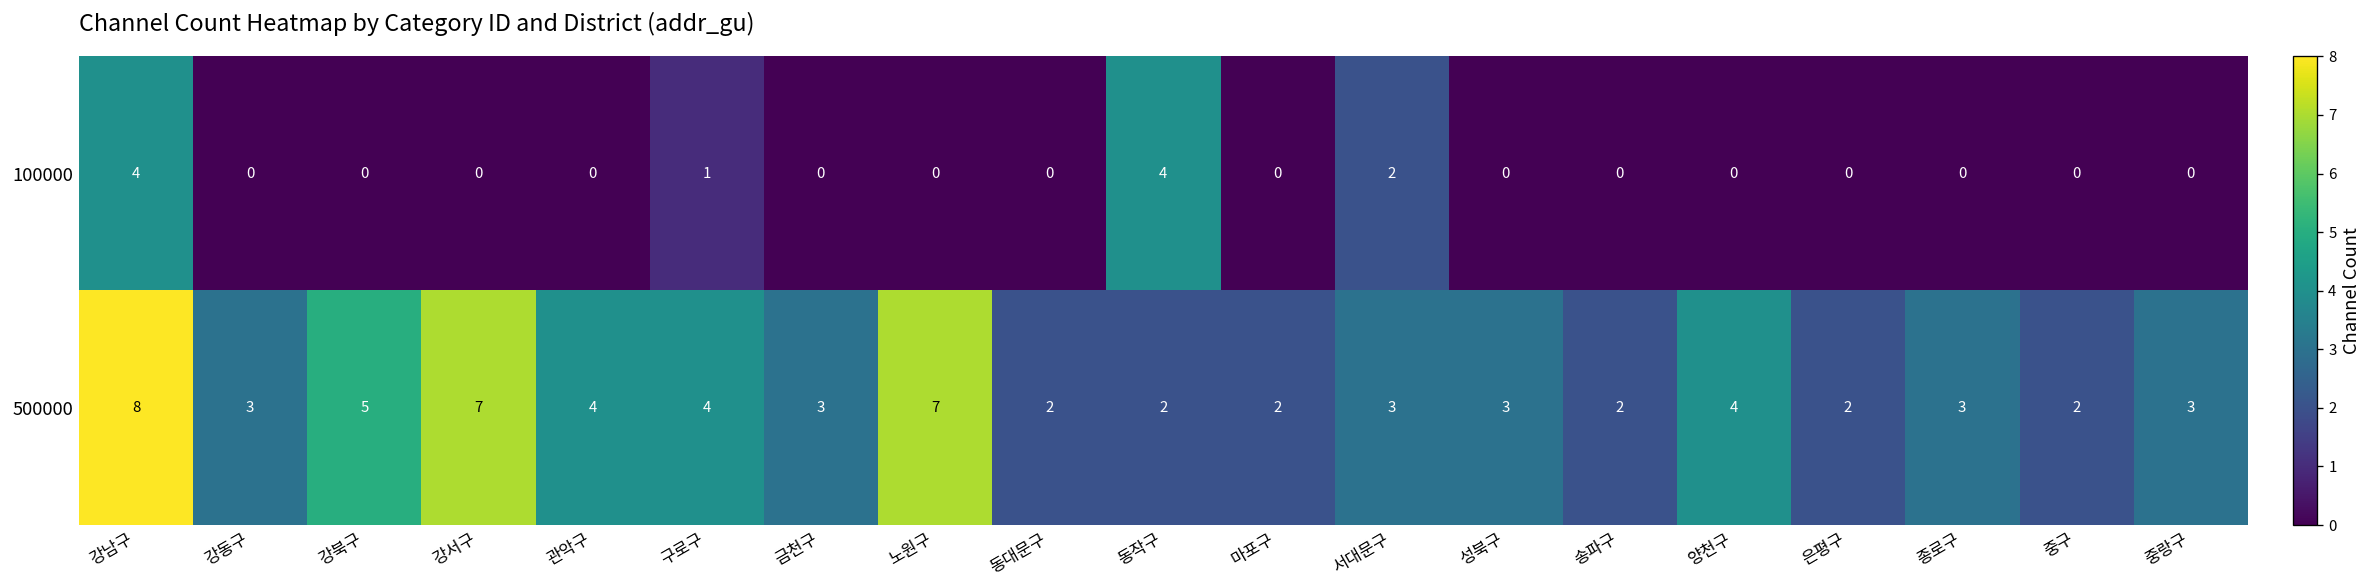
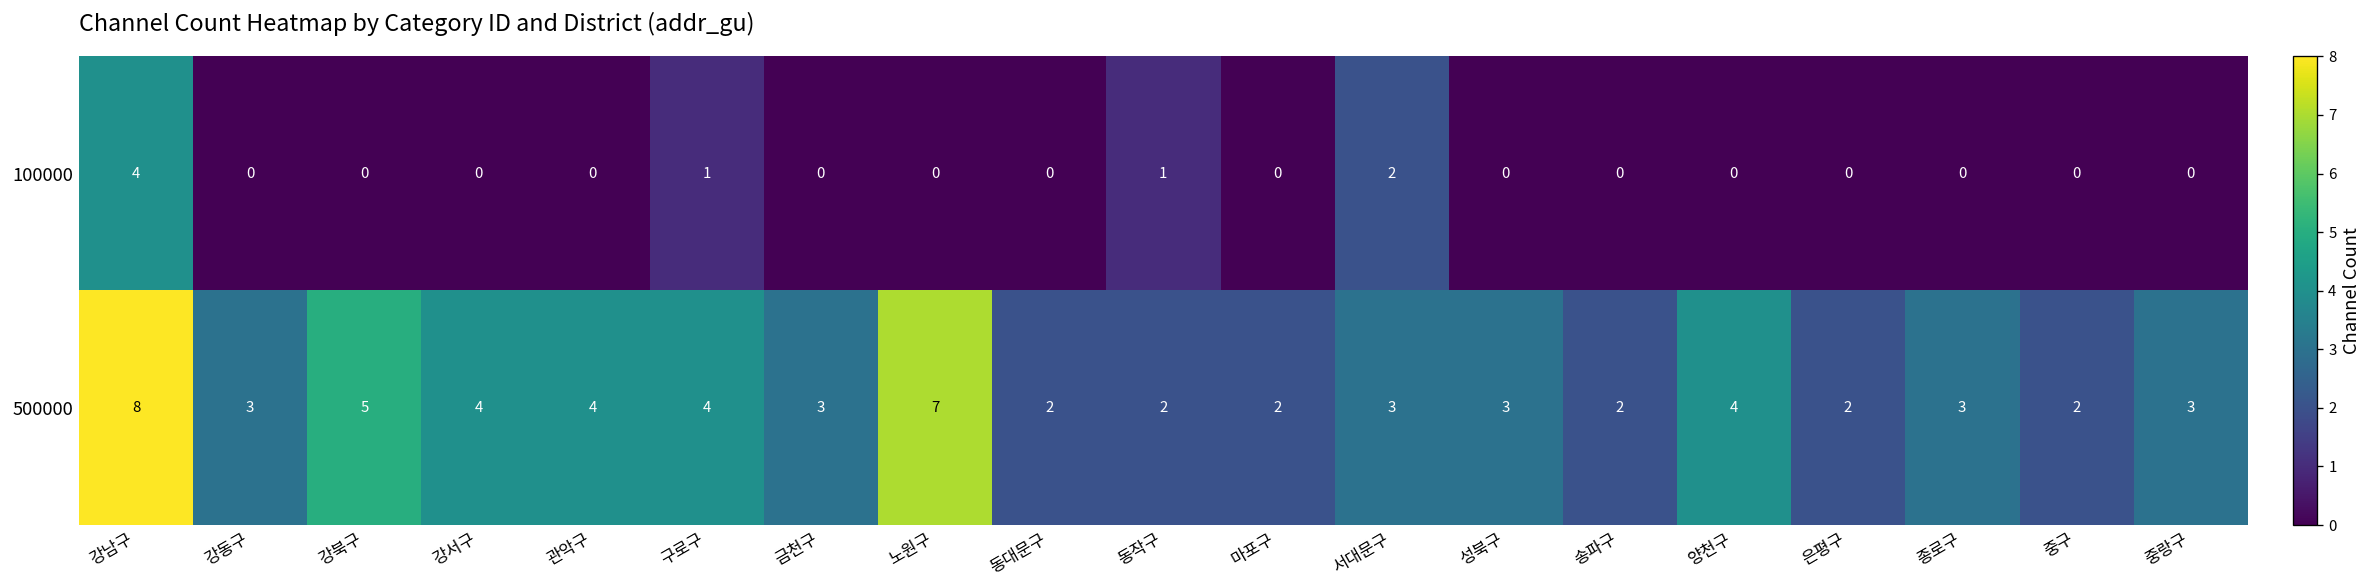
100000, 동작구: 4 -> 1
500000, 강서구: 7 -> 4
